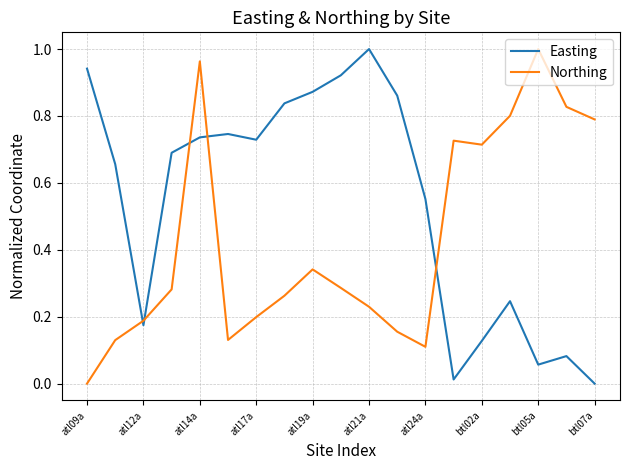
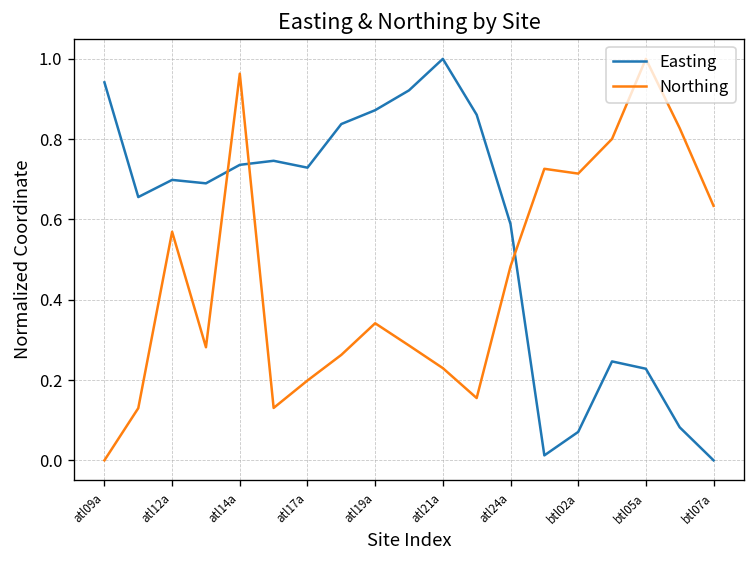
Easting, atl12a: 0.17 -> 0.70
Northing, atl12a: 0.19 -> 0.57
Easting, atl24a: 0.55 -> 0.59
Northing, atl24a: 0.11 -> 0.48
Easting, btl02a: 0.13 -> 0.07
Easting, btl05a: 0.06 -> 0.23
Northing, btl07a: 0.79 -> 0.63
